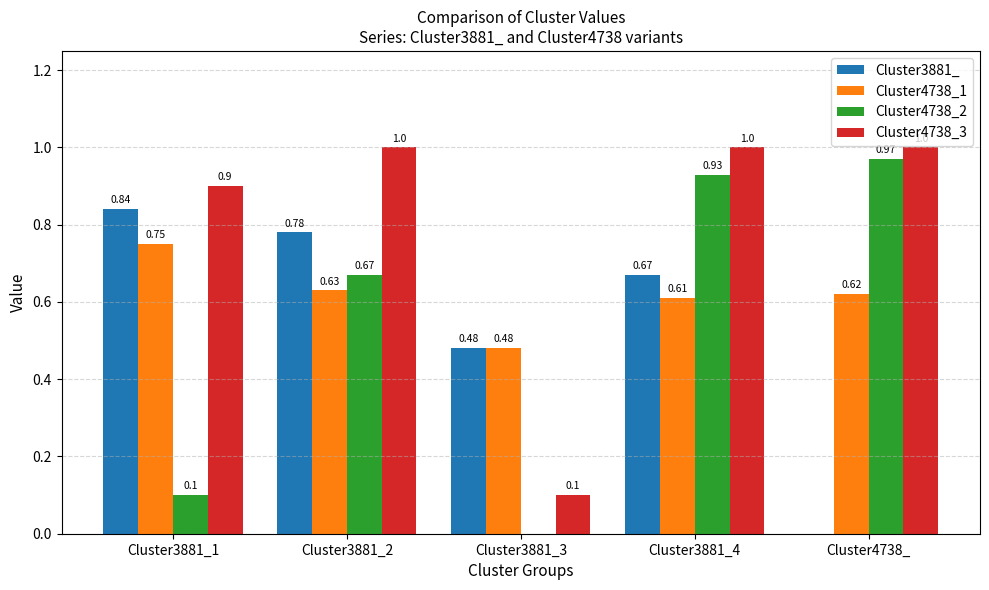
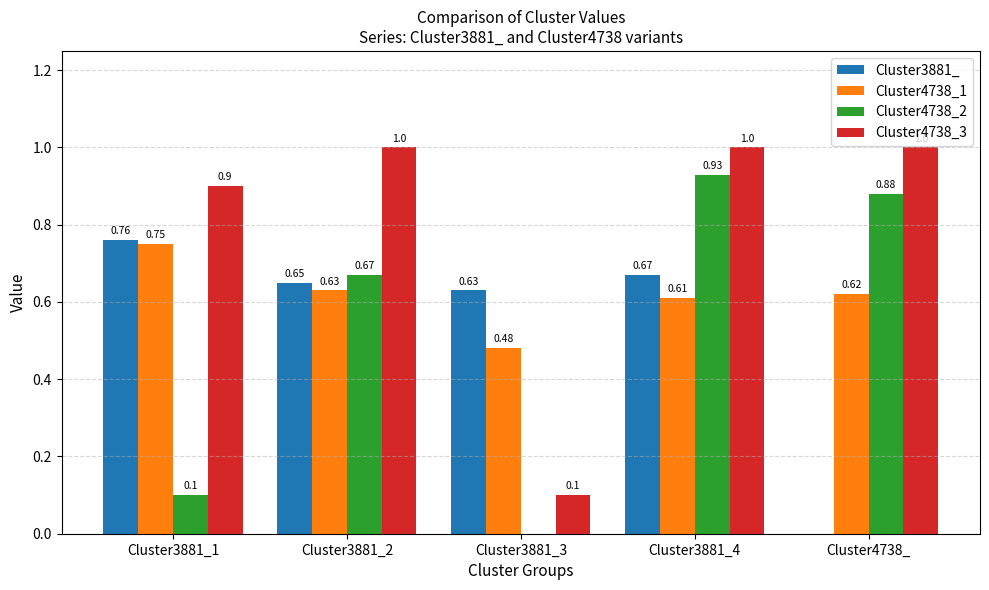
Cluster3881_, Cluster3881_1: 0.84 -> 0.76
Cluster3881_, Cluster3881_2: 0.78 -> 0.65
Cluster3881_, Cluster3881_3: 0.48 -> 0.63
Cluster4738_2, Cluster4738_: 0.97 -> 0.88
